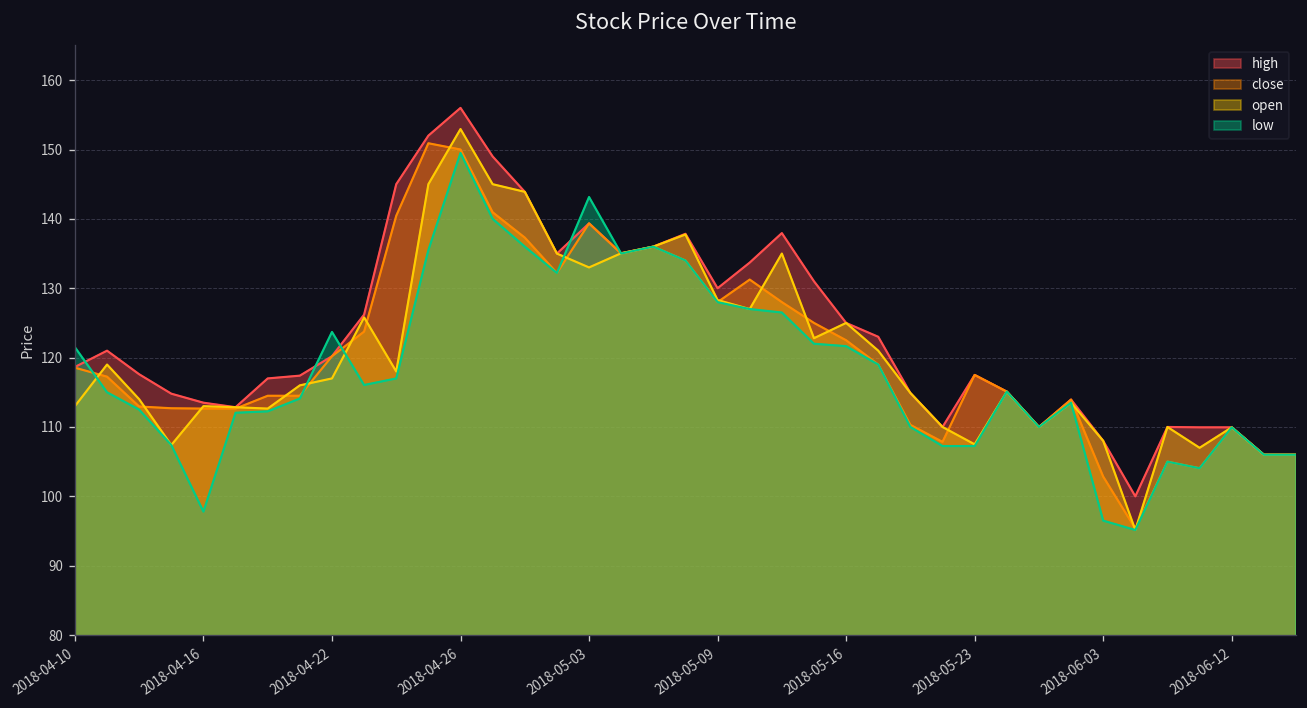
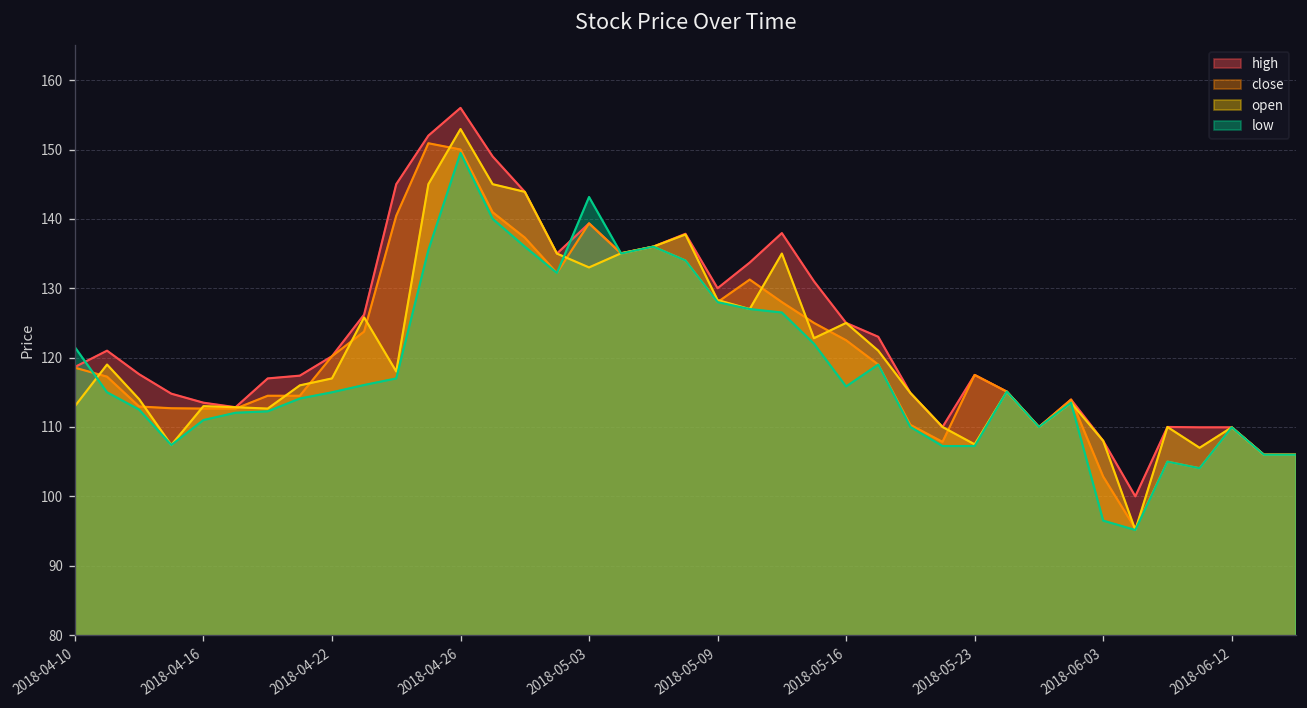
low, 2018-04-16: 98 -> 111
low, 2018-04-22: 124 -> 115
low, 2018-05-16: 122 -> 116
